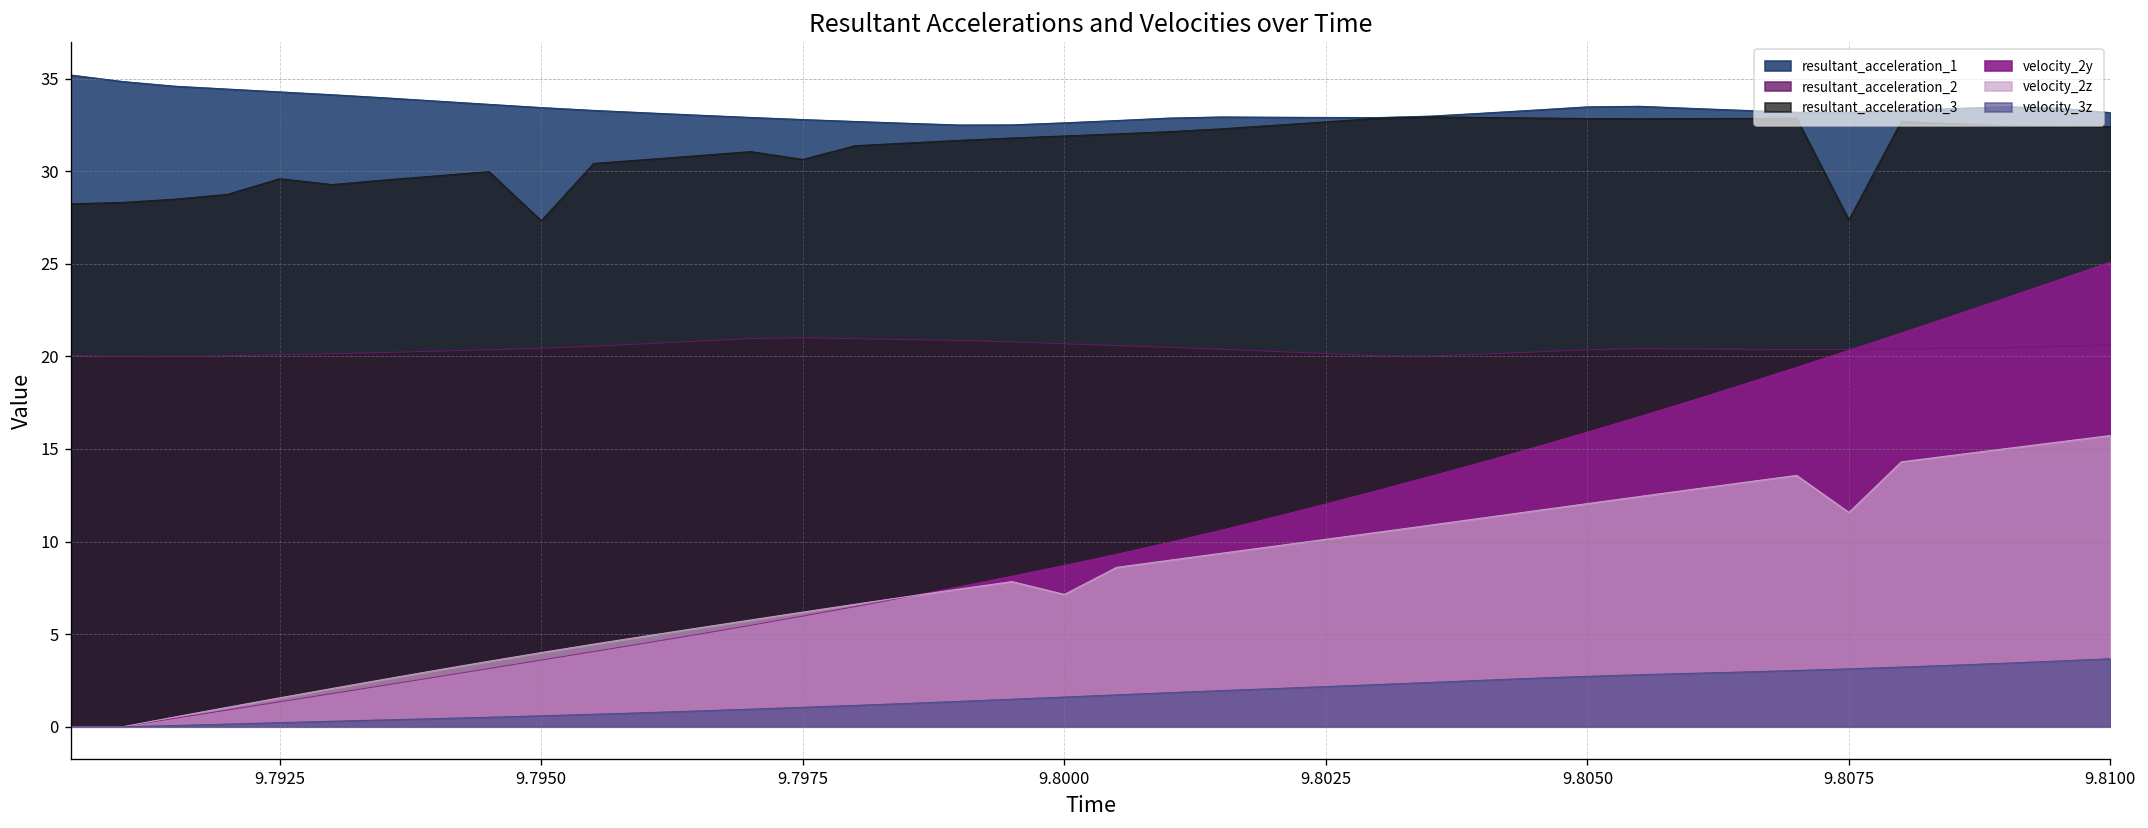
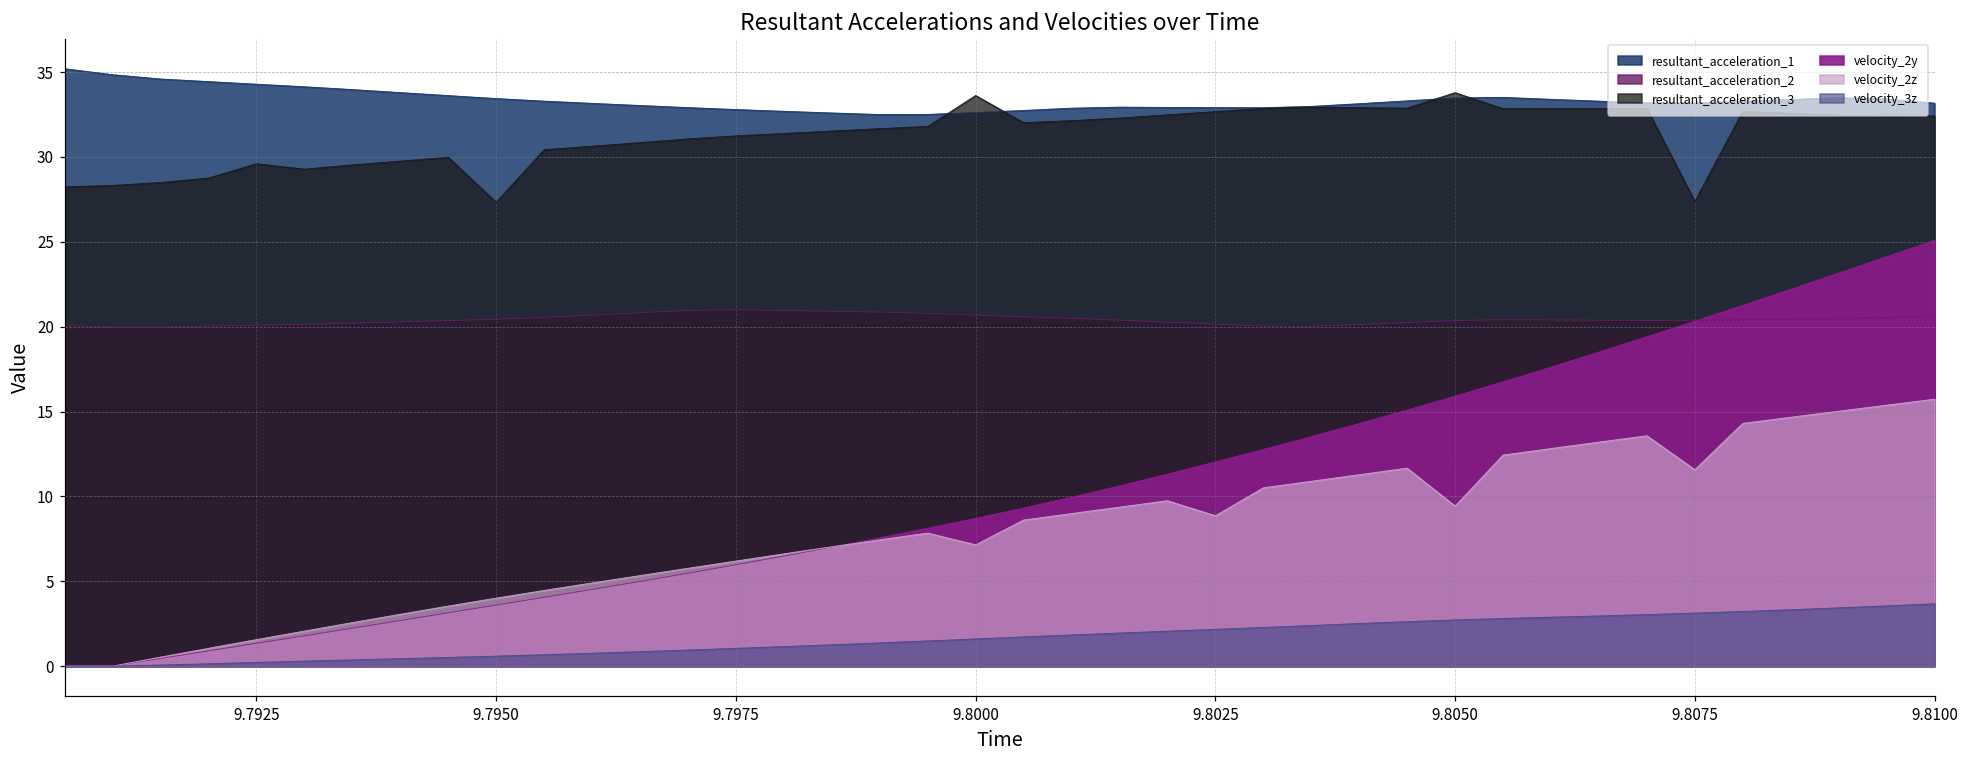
resultant_acceleration_3, 9.7975: 30.6 -> 31.2
resultant_acceleration_3, 9.8000: 31.9 -> 33.6
velocity_2z, 9.8025: 10.1 -> 8.9
resultant_acceleration_3, 9.8050: 32.8 -> 33.8
velocity_2z, 9.8050: 12.1 -> 9.4
